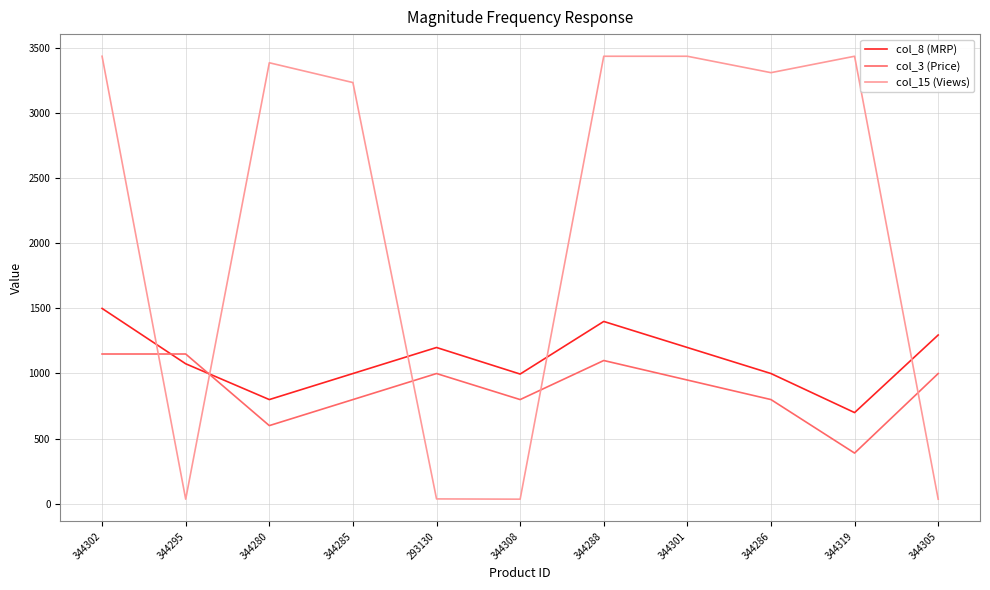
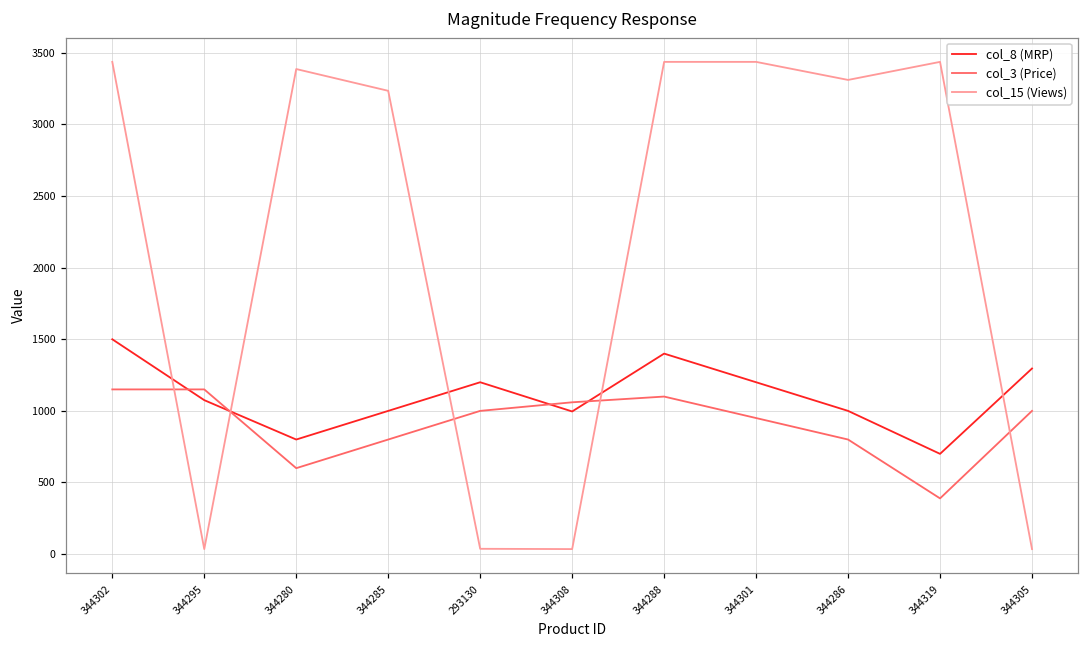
col_3 (Price), 344308: 800 -> 1060
